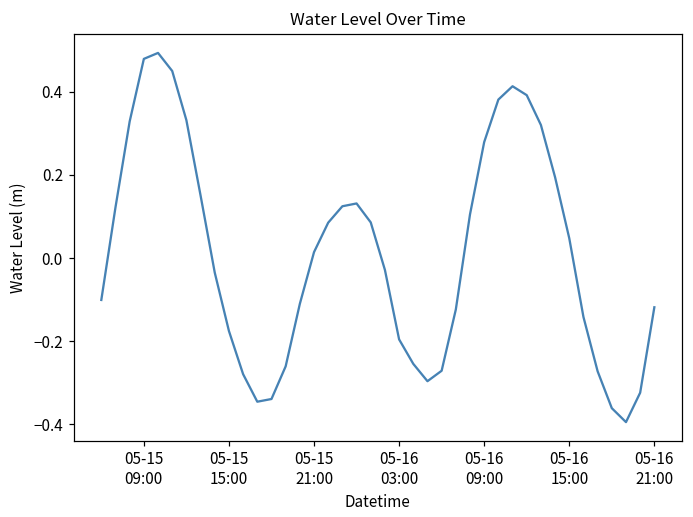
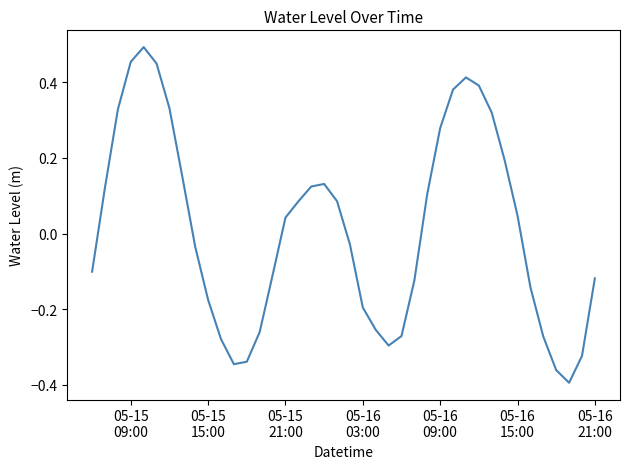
05-15 09:00: 0.48 -> 0.45
05-15 21:00: 0.01 -> 0.04
